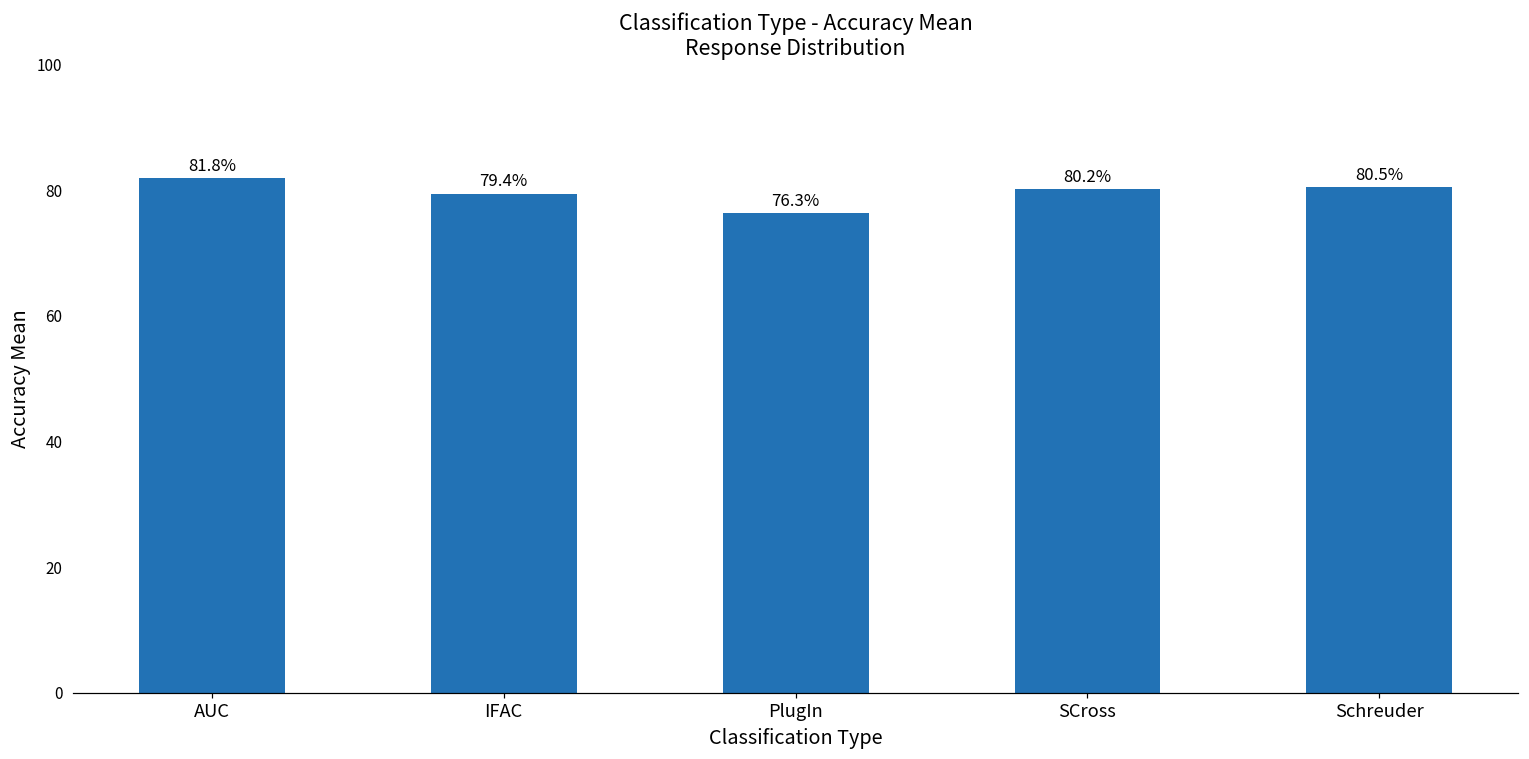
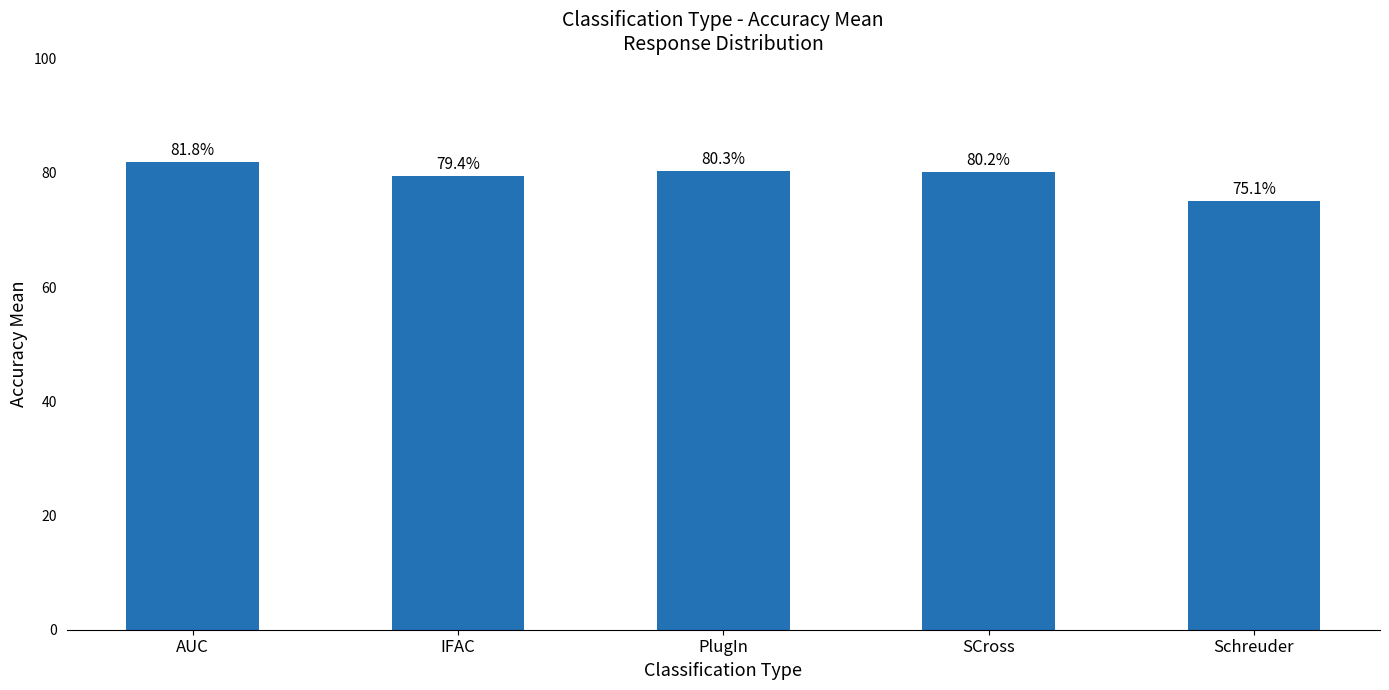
PlugIn: 76.3% -> 80.3%
Schreuder: 80.5% -> 75.1%
